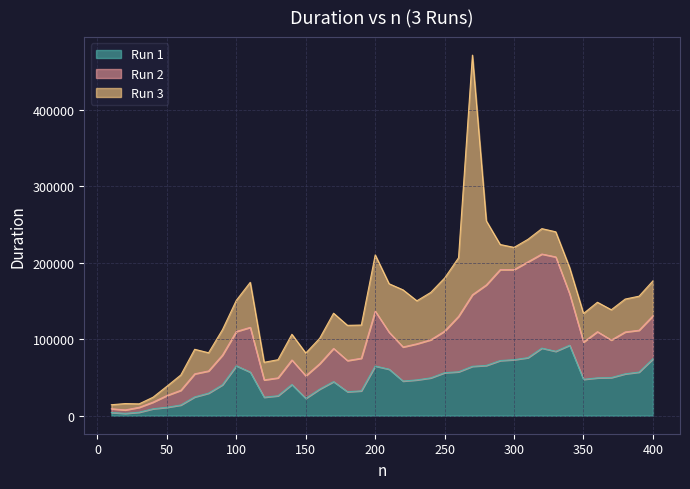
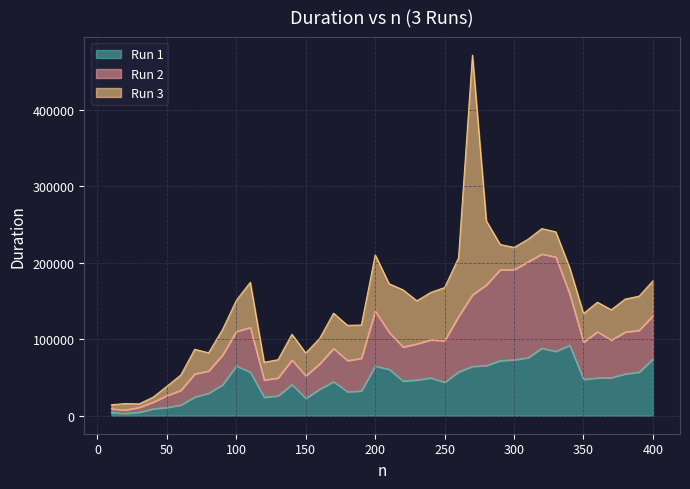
Run 1, 250: 60000 -> 40000
